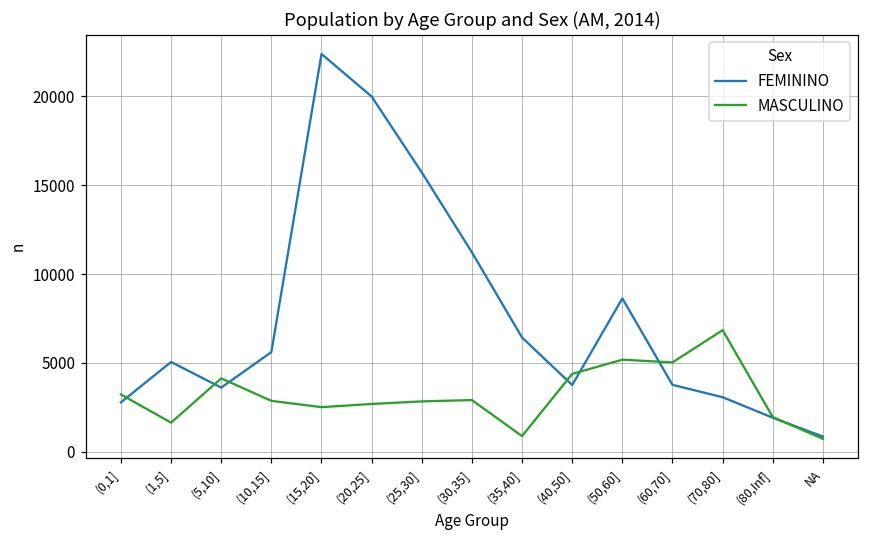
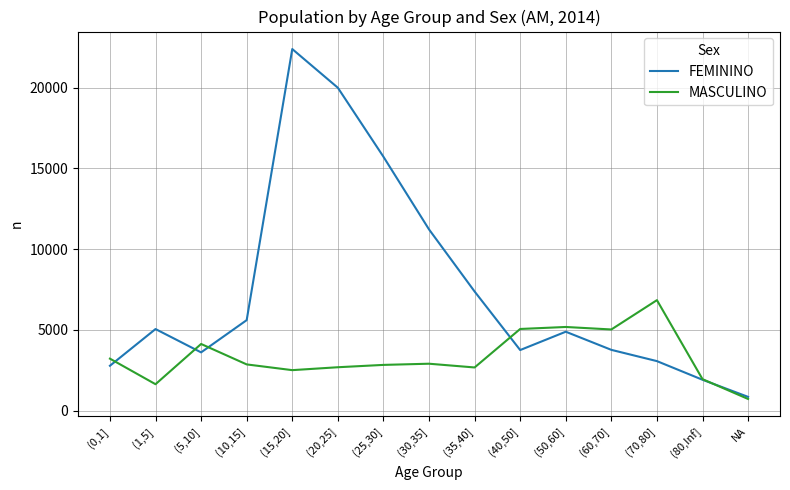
FEMININO, (35,40]: 6400 -> 7400
MASCULINO, (35,40]: 900 -> 2700
MASCULINO, (40,50]: 4400 -> 5100
FEMININO, (50,60]: 8600 -> 4900
